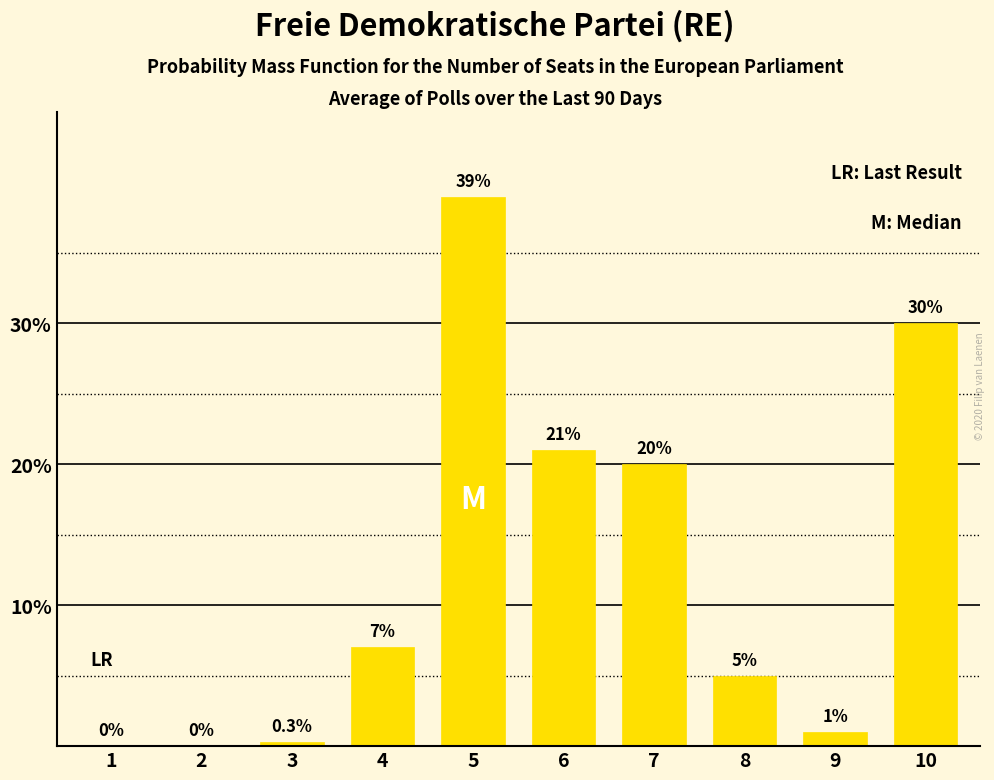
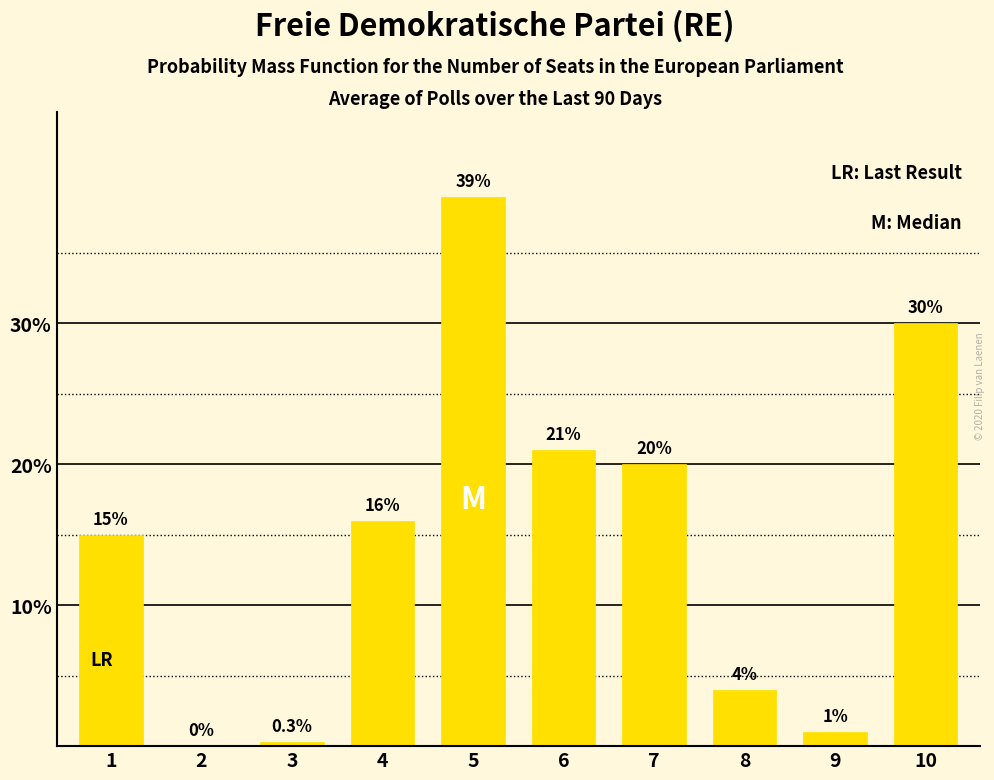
1: 0% -> 15%
4: 7% -> 16%
8: 5% -> 4%
